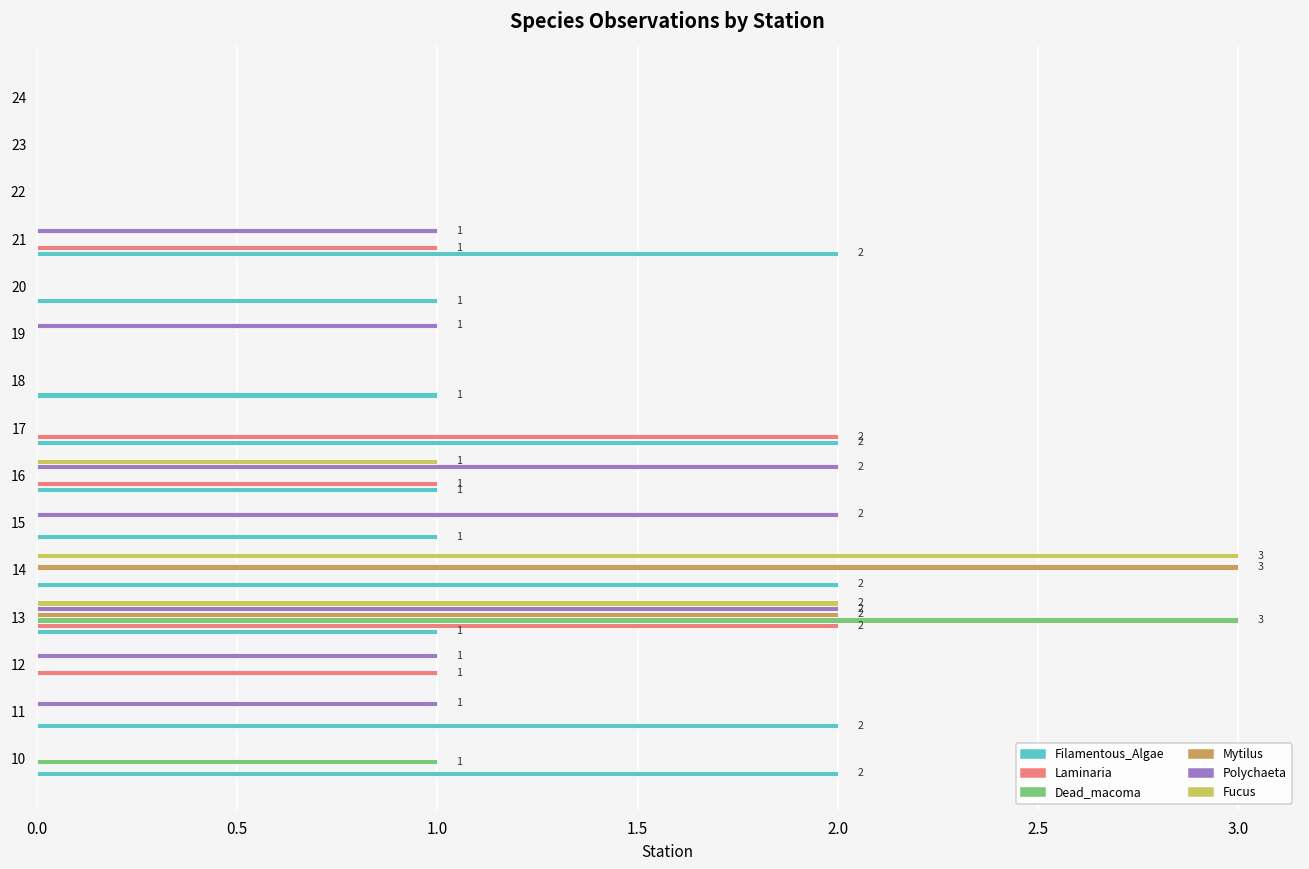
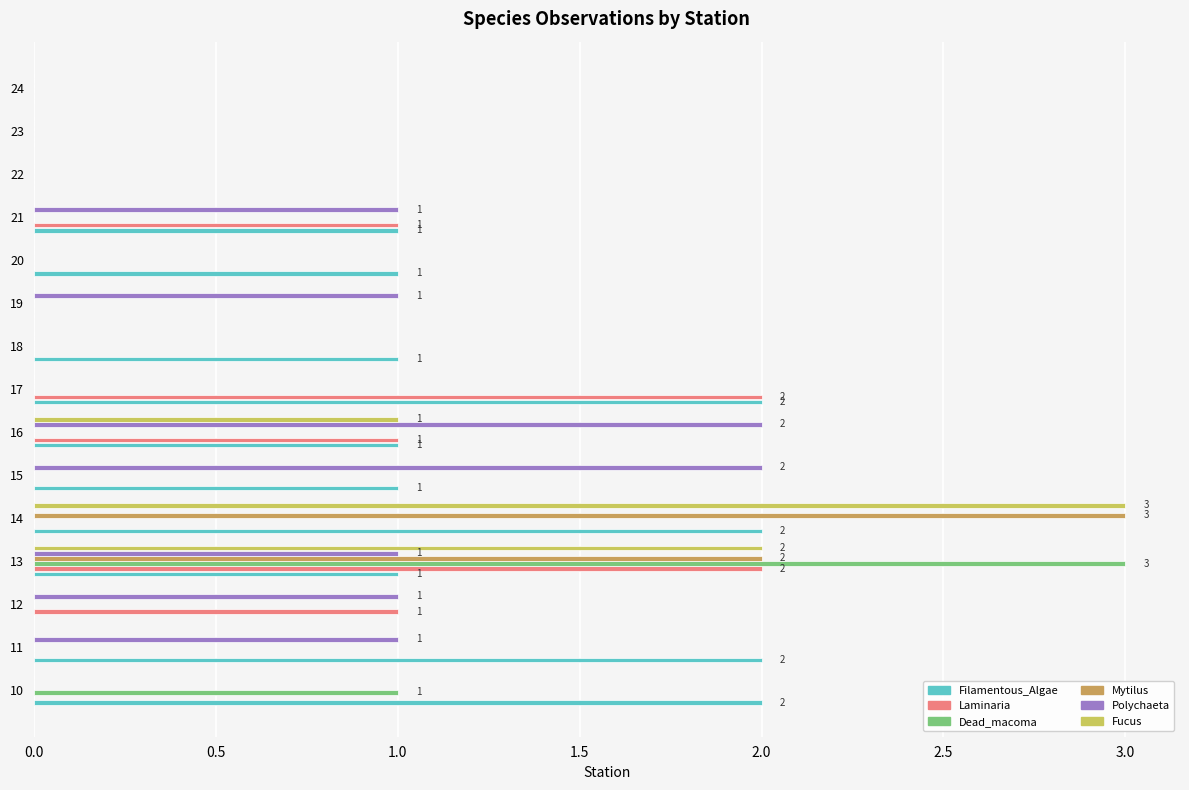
Filamentous_Algae, 21: 2 -> 1
Polychaeta, 13: 2 -> 1
